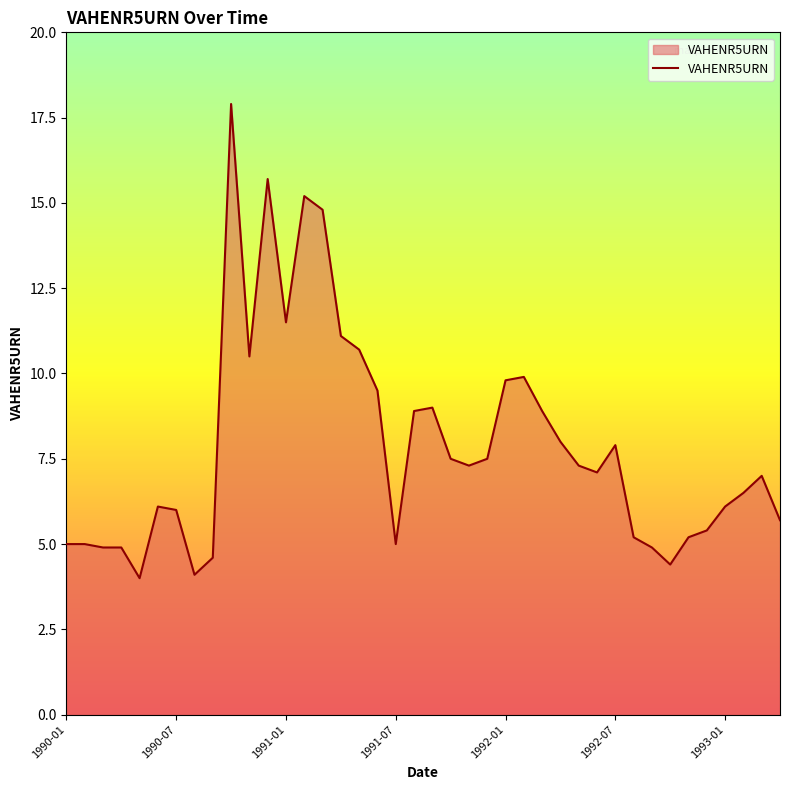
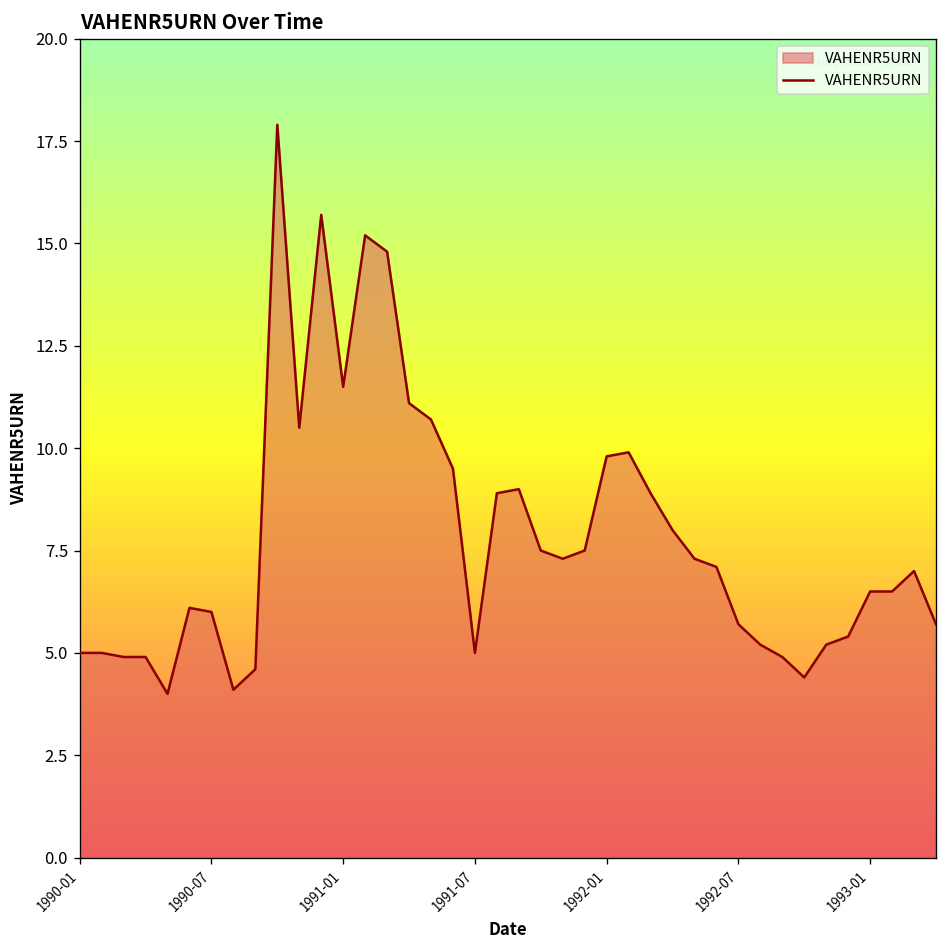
1992-07: 7.9 -> 5.7
1993-01: 6.1 -> 6.5
